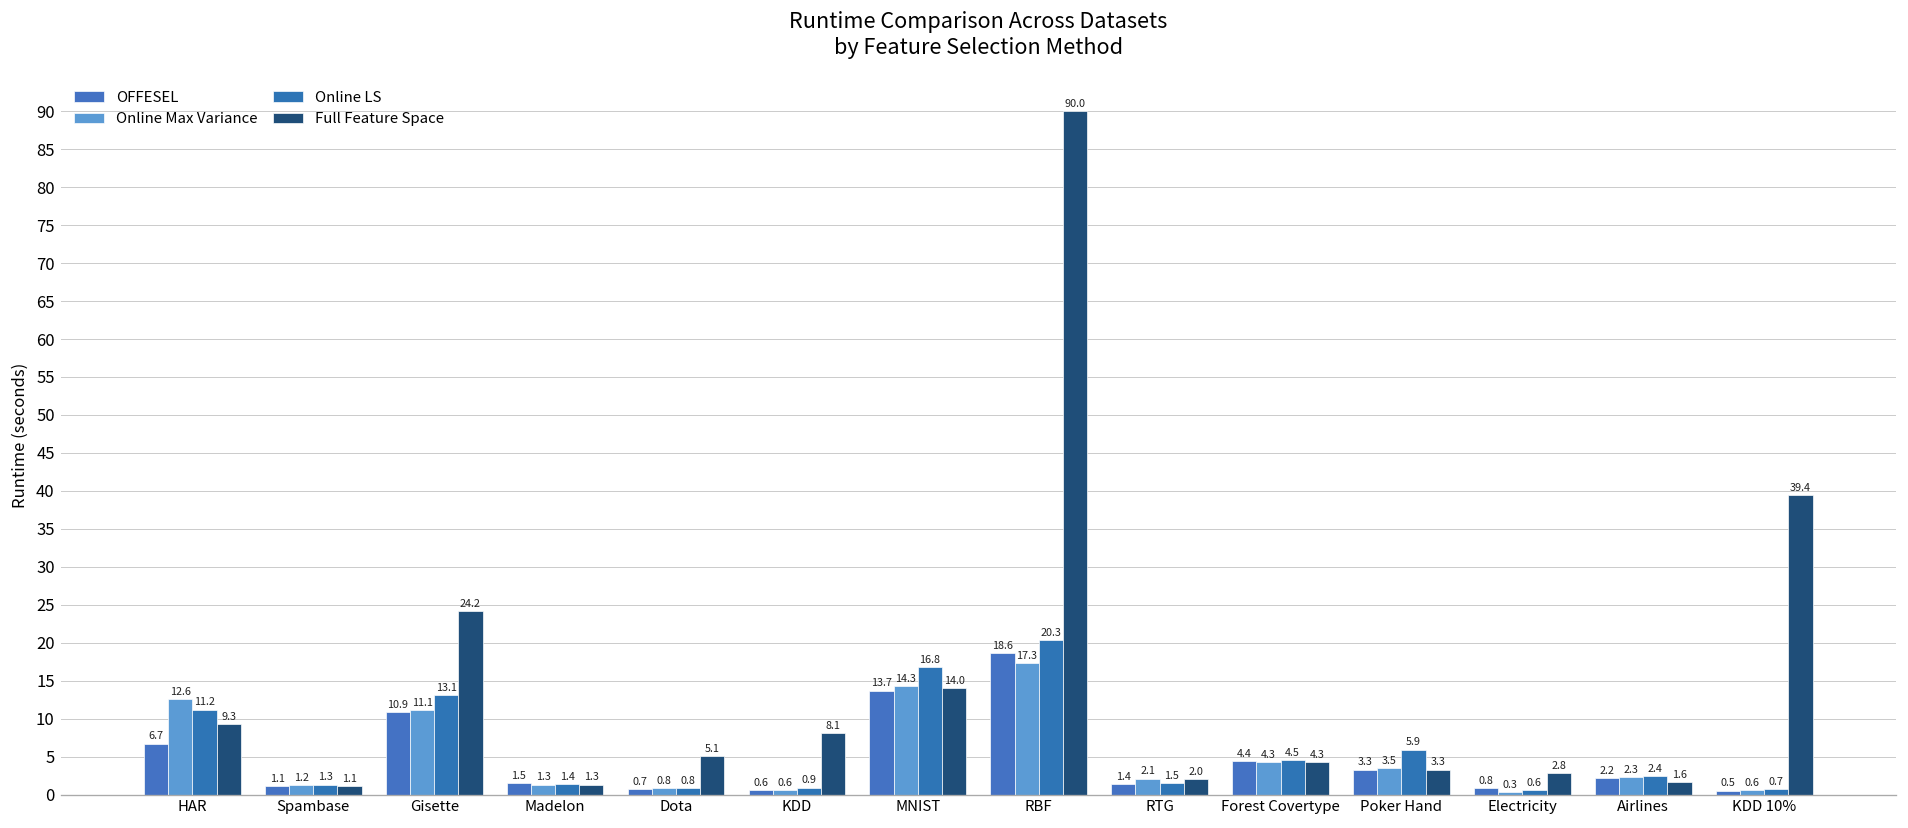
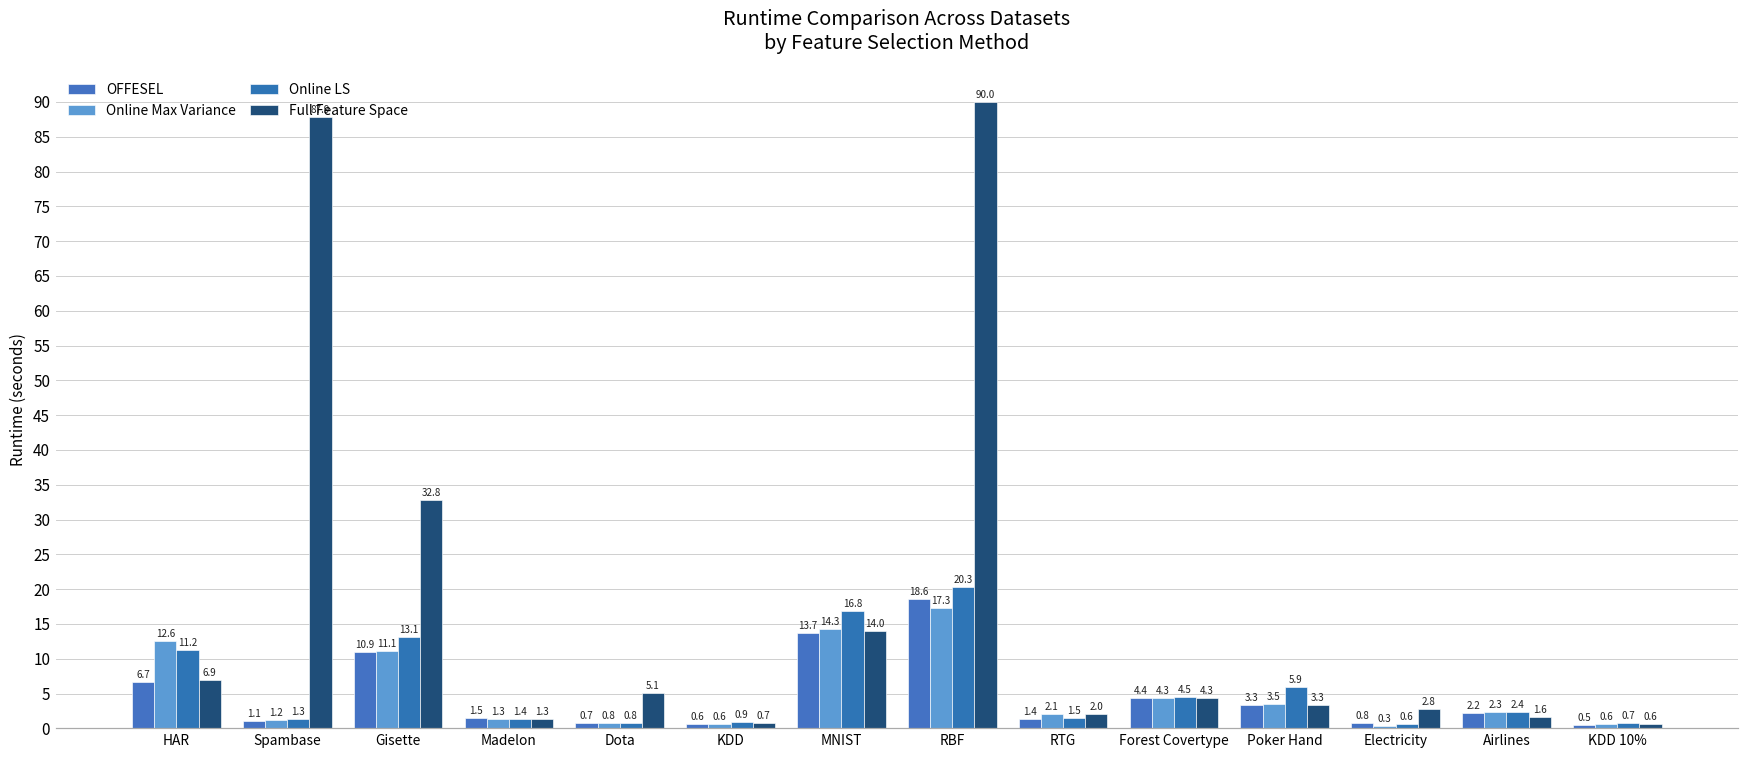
Full Feature Space, HAR: 9.3 -> 6.9
Full Feature Space, Spambase: 1.1 -> 87.9
Full Feature Space, Gisette: 24.2 -> 32.8
Full Feature Space, KDD: 8.1 -> 0.7
Full Feature Space, KDD 10%: 39.4 -> 0.6
